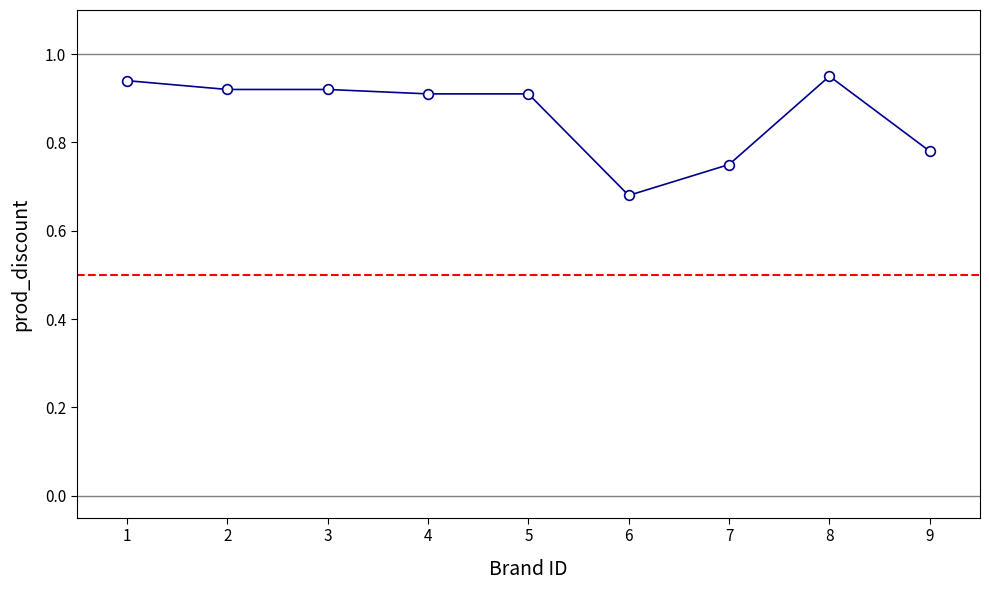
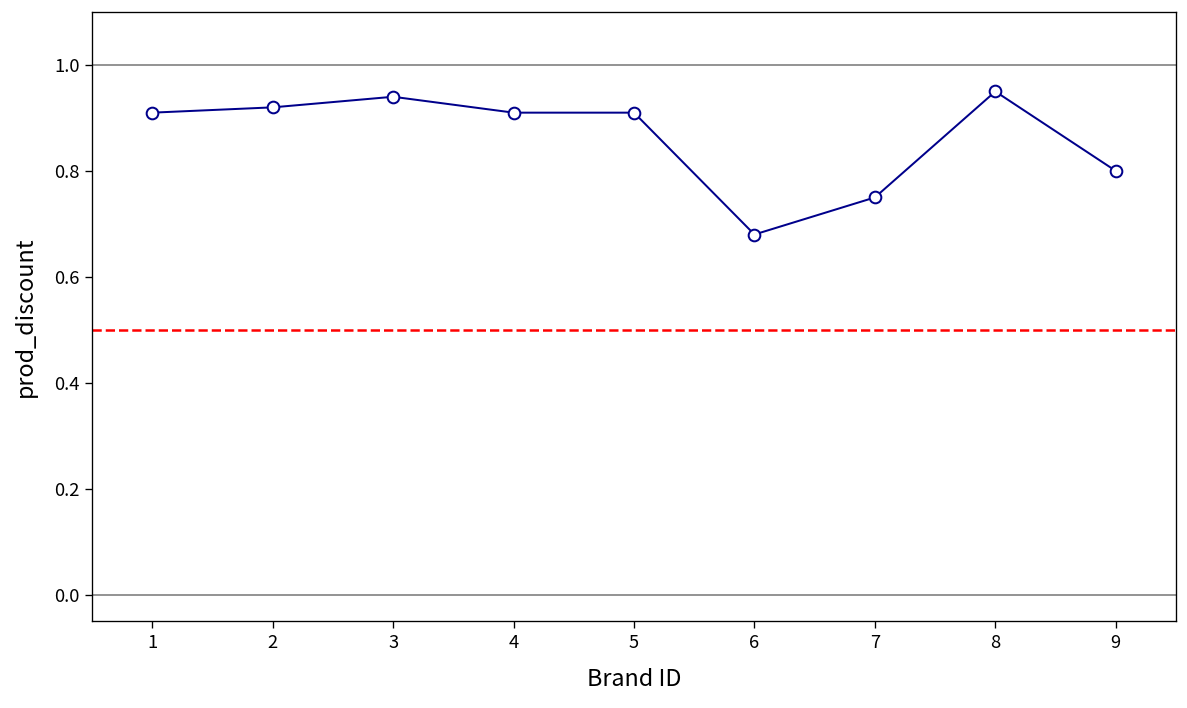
1: 0.94 -> 0.91
3: 0.92 -> 0.94
9: 0.78 -> 0.80
